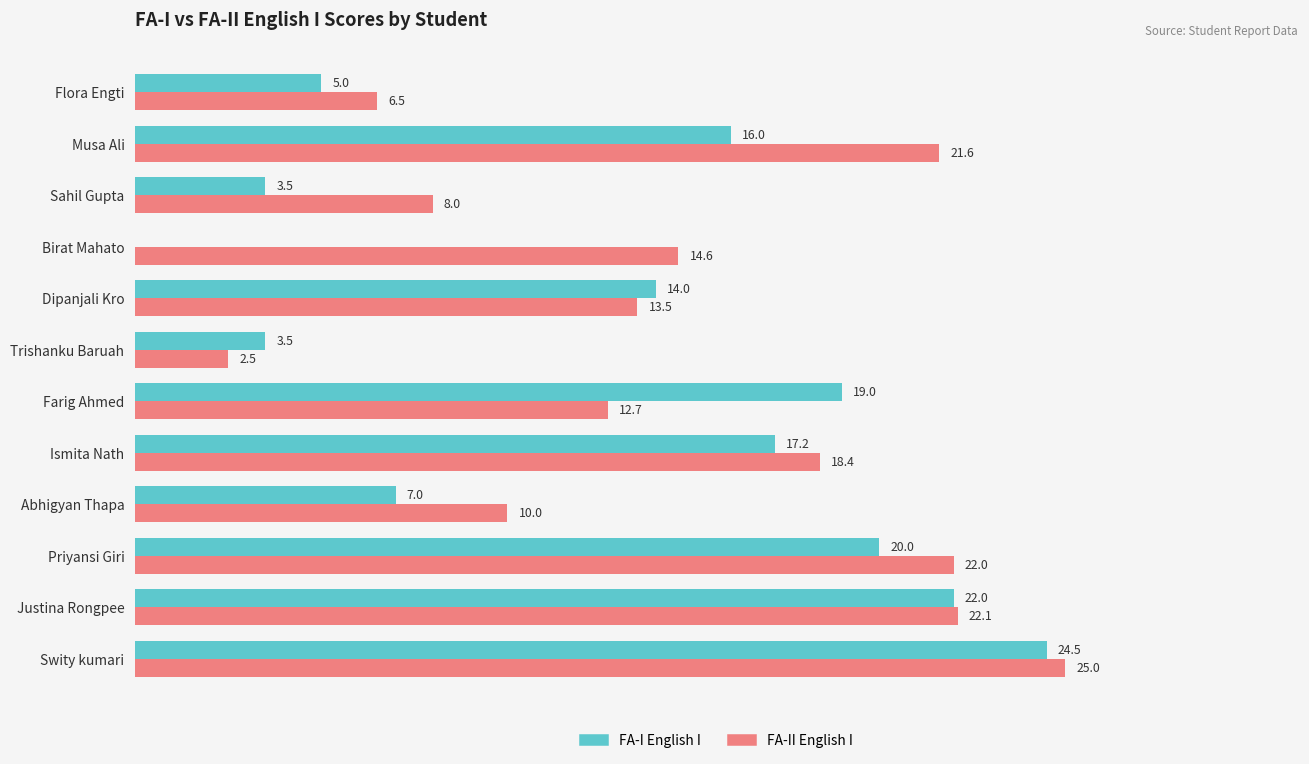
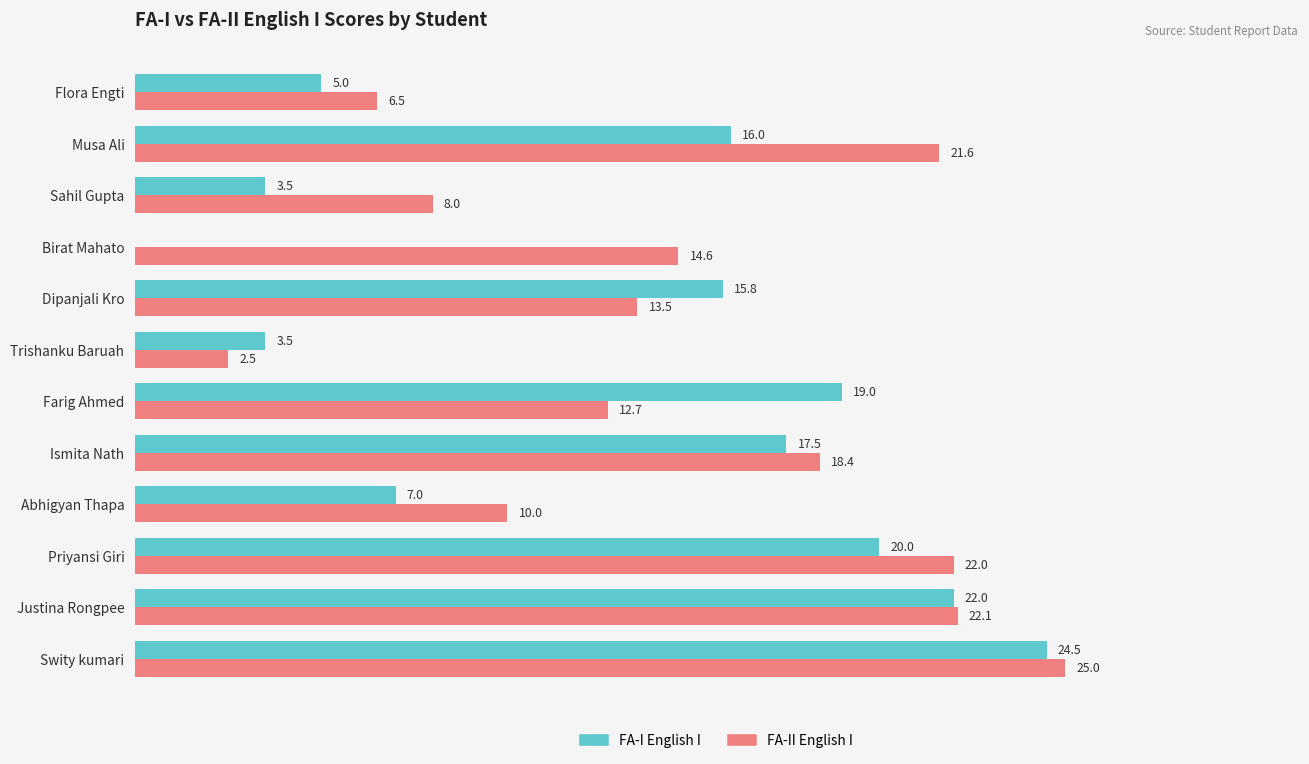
FA-I English I, Dipanjali Kro: 14.0 -> 15.8
FA-I English I, Ismita Nath: 17.2 -> 17.5
